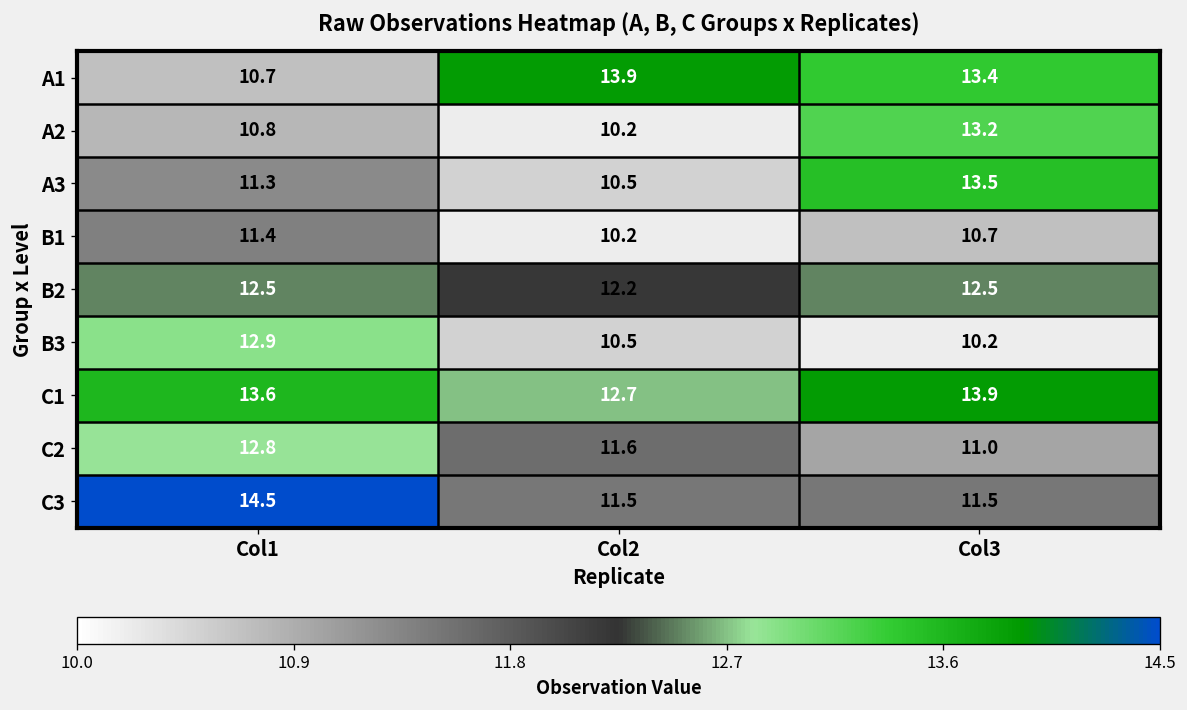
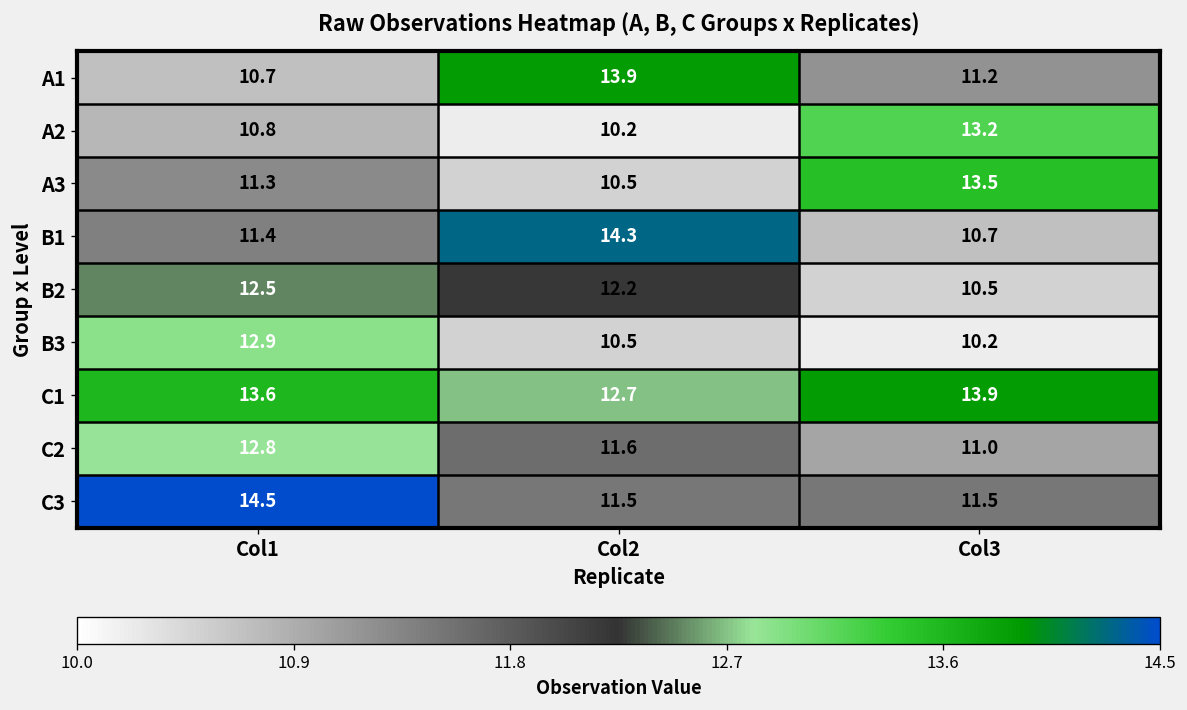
A1, Col3: 13.4 -> 11.2
B1, Col2: 10.2 -> 14.3
B2, Col3: 12.5 -> 10.5
